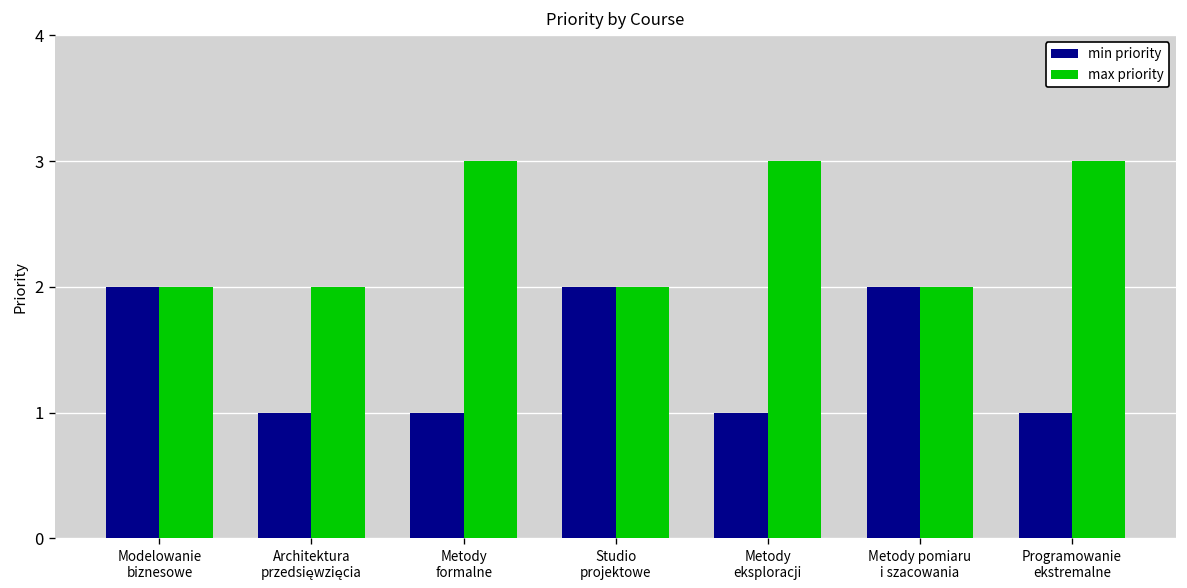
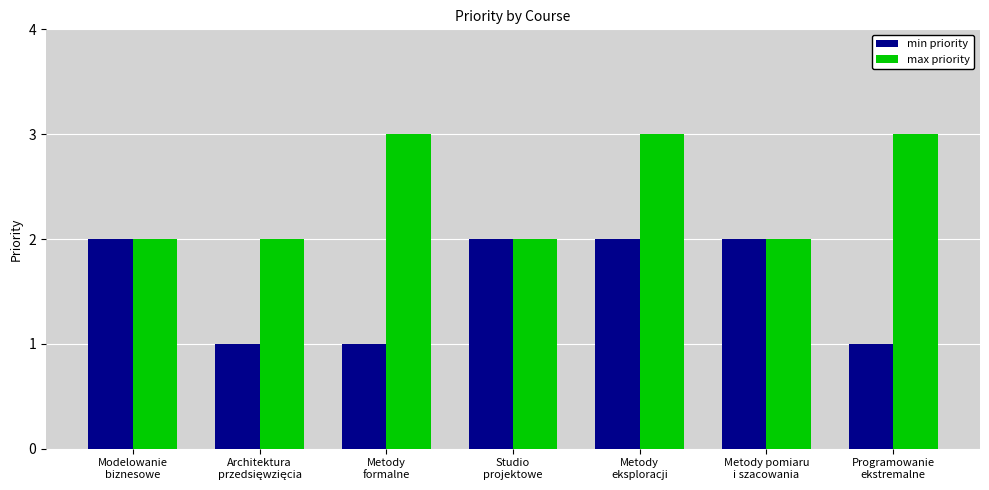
min priority, Metody eksploracji: 1 -> 2
